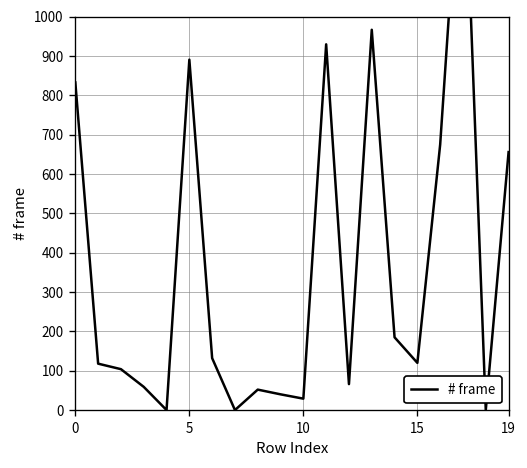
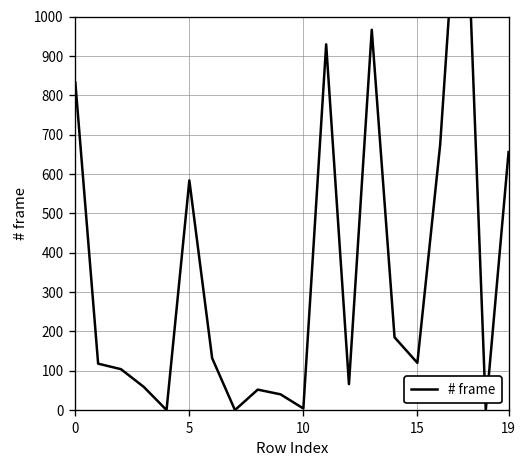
5: 890 -> 580
10: 30 -> 0
